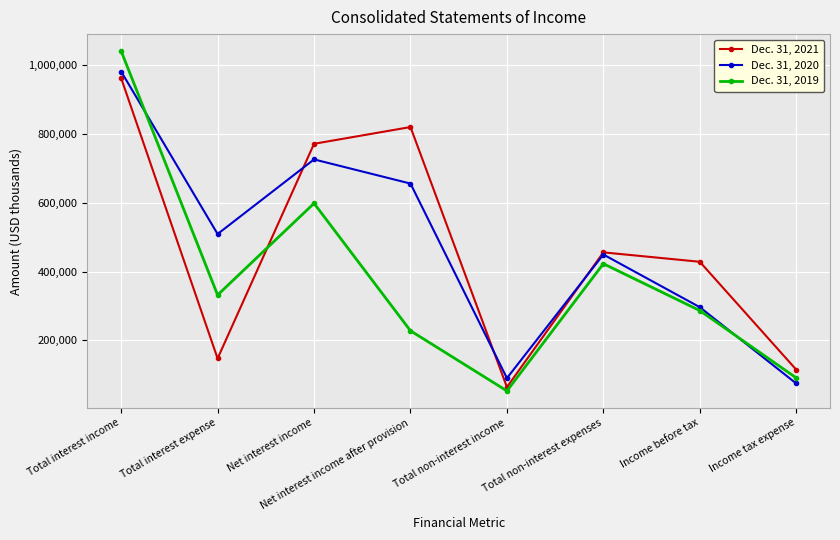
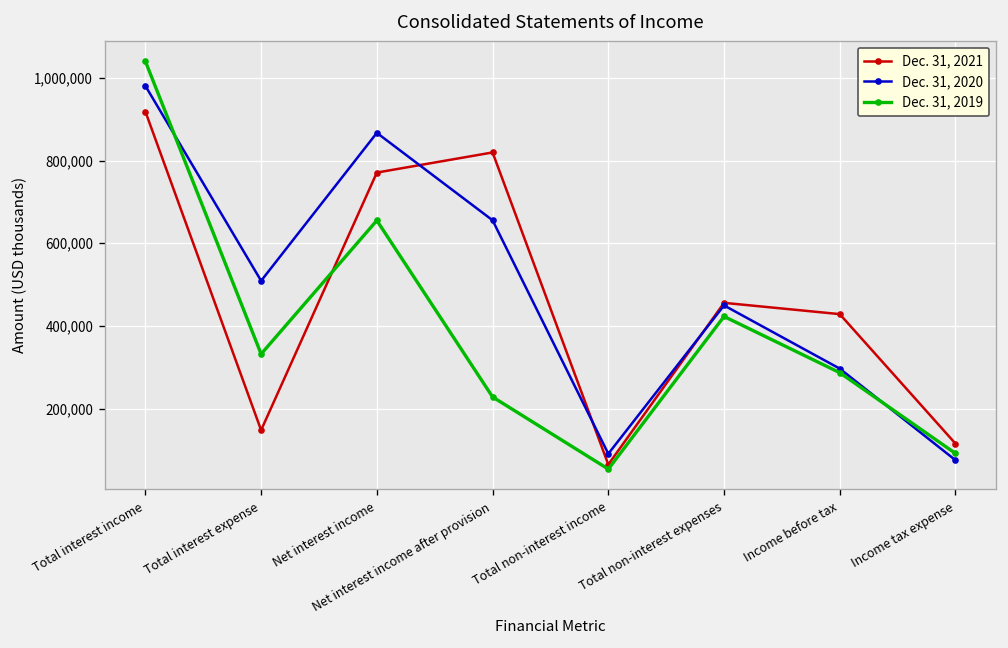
Dec. 31, 2021, Total interest income: 960,000 -> 920,000
Dec. 31, 2020, Net interest income: 730,000 -> 870,000
Dec. 31, 2019, Net interest income: 600,000 -> 660,000
